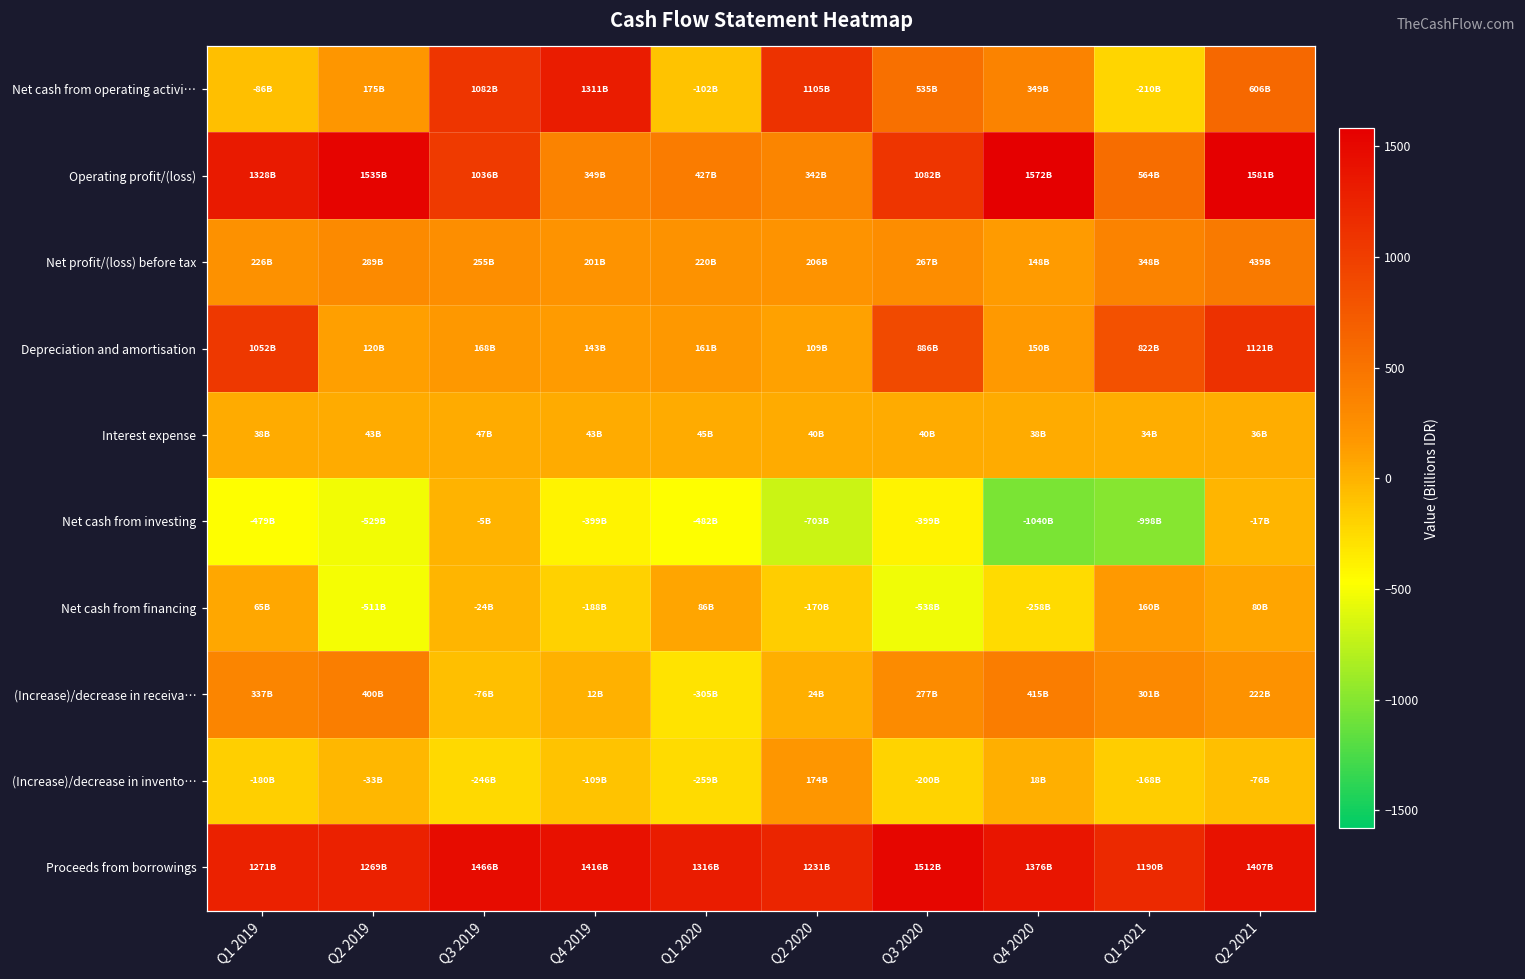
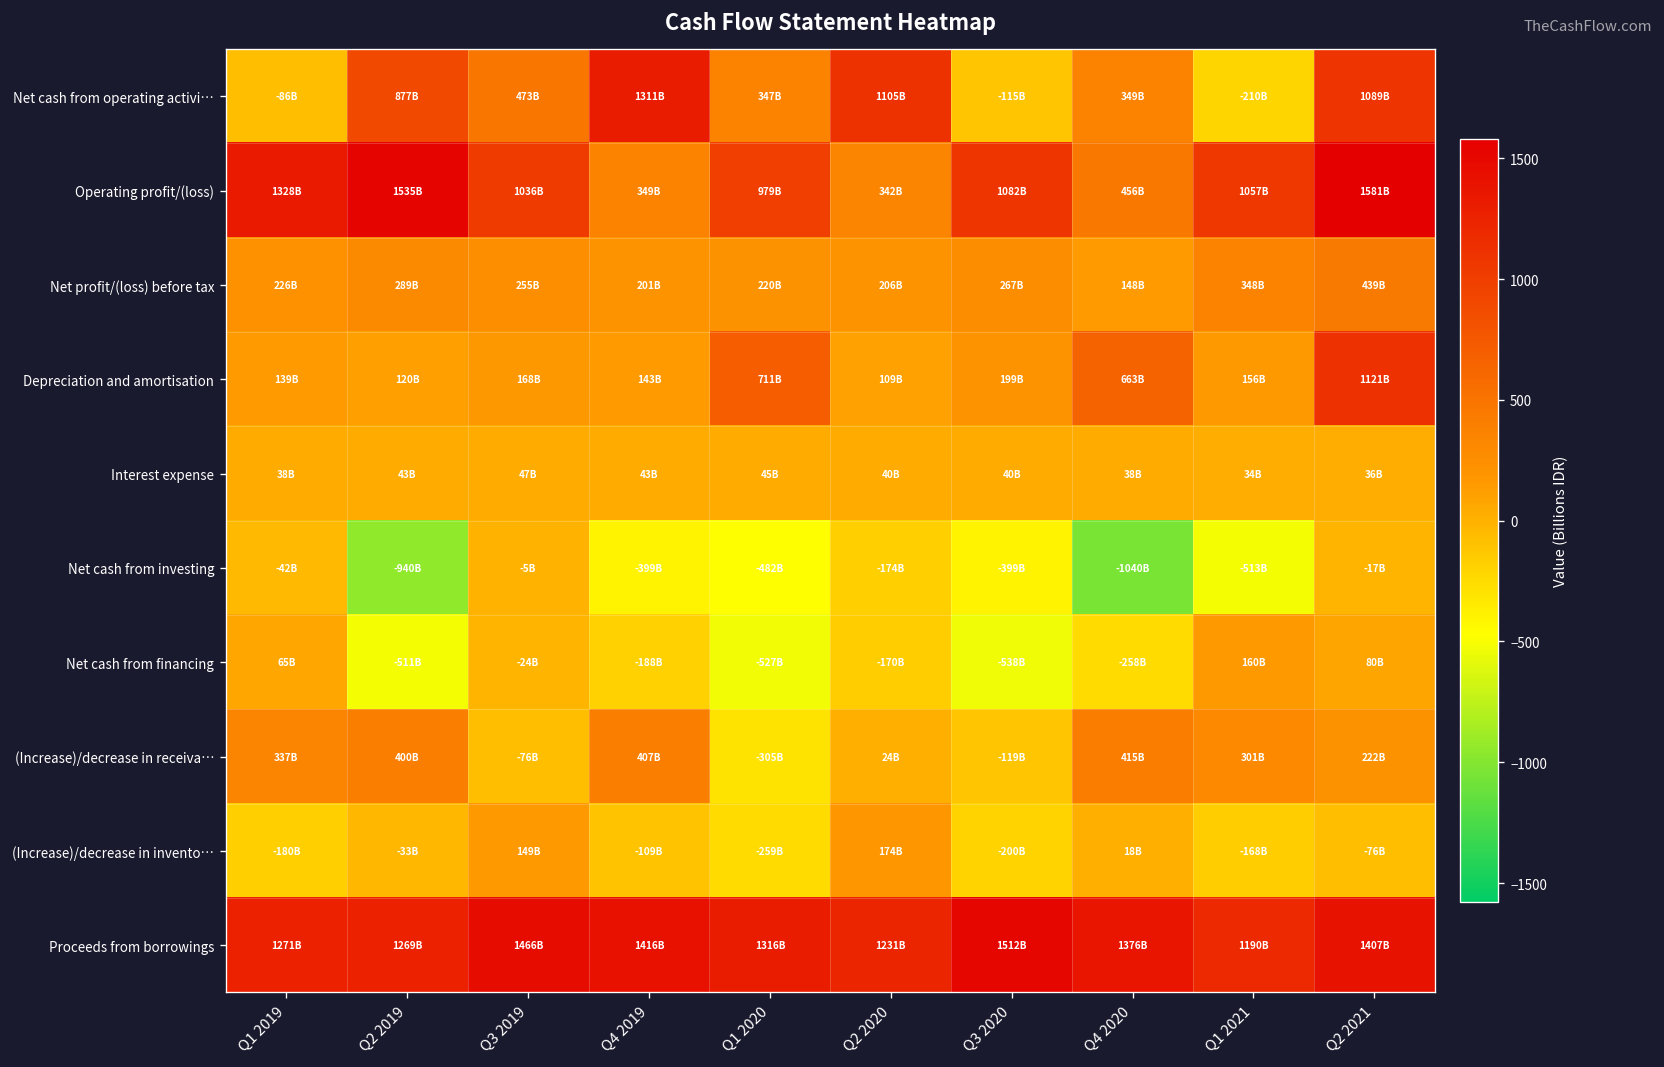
Net cash from operating activi…, Q2 2019: 175B -> 877B
Net cash from operating activi…, Q3 2019: 1082B -> 473B
Net cash from operating activi…, Q1 2020: -102B -> 347B
Net cash from operating activi…, Q3 2020: 535B -> -115B
Net cash from operating activi…, Q2 2021: 606B -> 1089B
Operating profit/(loss), Q1 2020: 427B -> 979B
Operating profit/(loss), Q4 2020: 1572B -> 456B
Operating profit/(loss), Q1 2021: 564B -> 1057B
Depreciation and amortisation, Q1 2019: 1052B -> 139B
Depreciation and amortisation, Q1 2020: 161B -> 711B
Depreciation and amortisation, Q3 2020: 886B -> 199B
Depreciation and amortisation, Q4 2020: 150B -> 663B
Depreciation and amortisation, Q1 2021: 822B -> 156B
Net cash from investing, Q1 2019: -479B -> -42B
Net cash from investing, Q2 2019: -529B -> -940B
Net cash from investing, Q2 2020: -703B -> -174B
Net cash from investing, Q1 2021: -998B -> -513B
Net cash from financing, Q1 2020: 86B -> -527B
(Increase)/decrease in receiva…, Q4 2019: 12B -> 407B
(Increase)/decrease in receiva…, Q3 2020: 277B -> -119B
(Increase)/decrease in invento…, Q3 2019: -246B -> 149B
